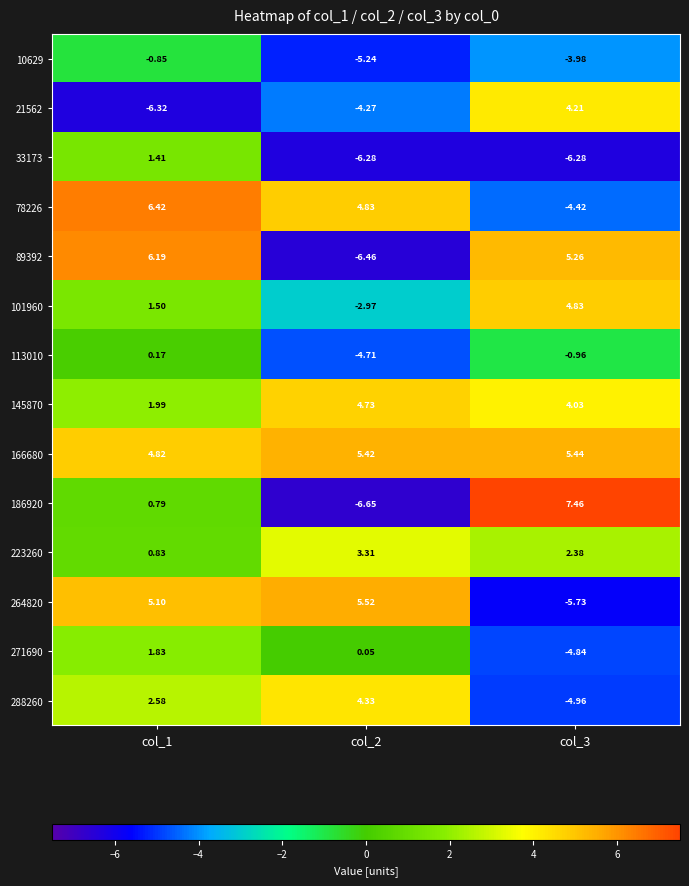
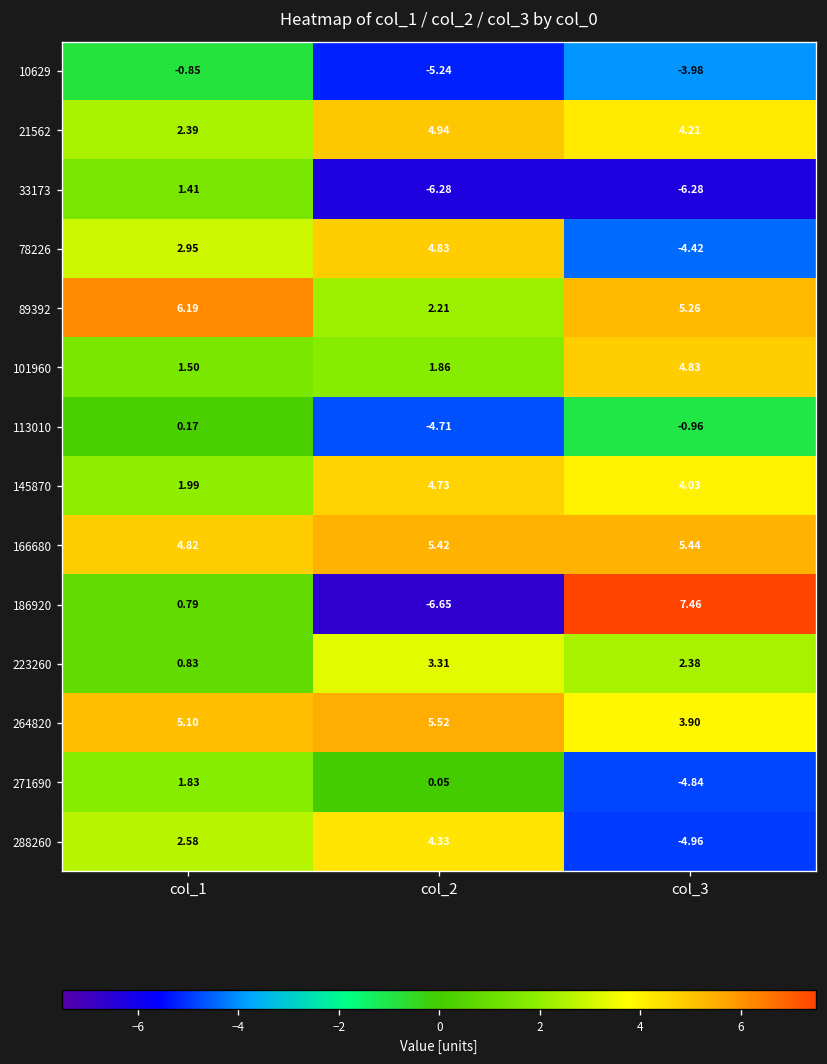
21562, col_1: -6.32 -> 2.39
21562, col_2: -4.27 -> 4.94
78226, col_1: 6.42 -> 2.95
89392, col_2: -6.46 -> 2.21
101960, col_2: -2.97 -> 1.86
264820, col_3: -5.73 -> 3.90
